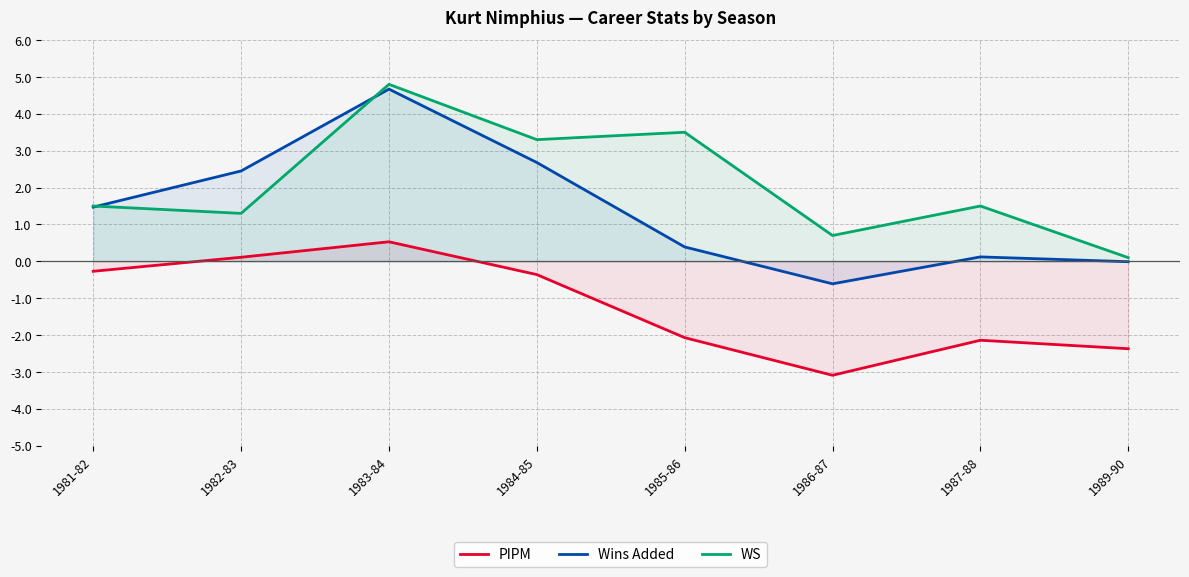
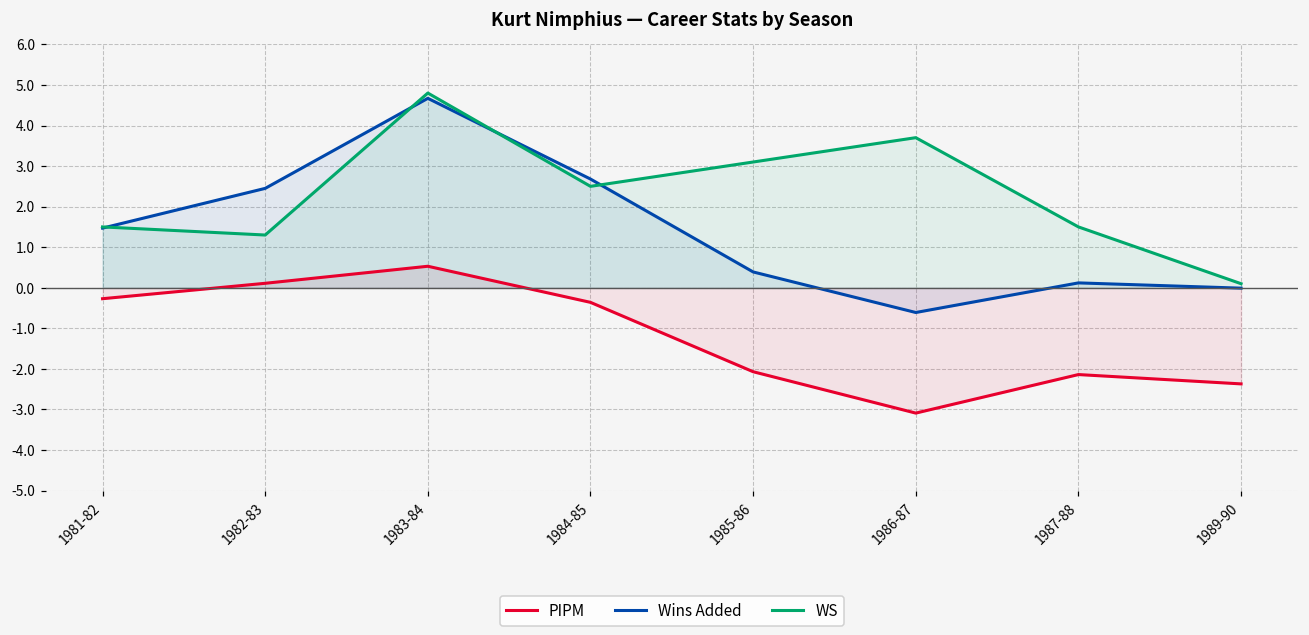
WS, 1984-85: 3.3 -> 2.5
WS, 1985-86: 3.5 -> 3.1
WS, 1986-87: 0.7 -> 3.7
